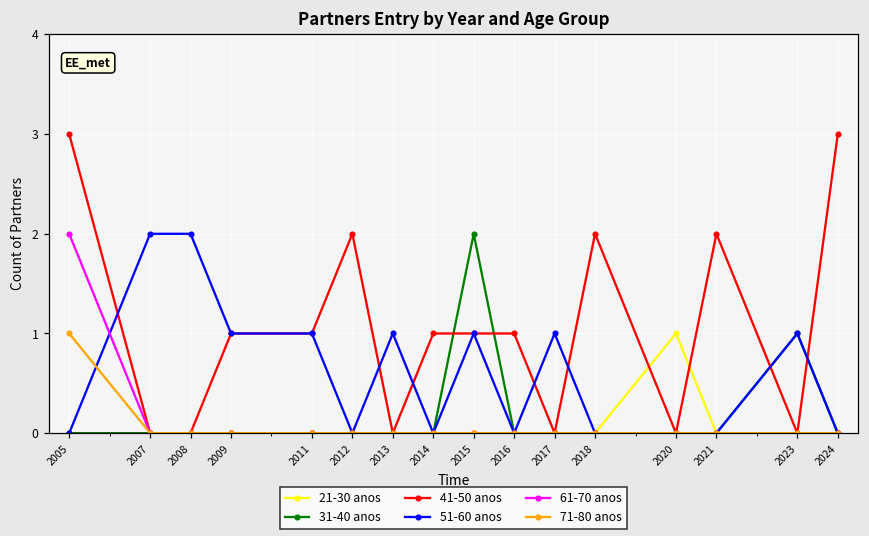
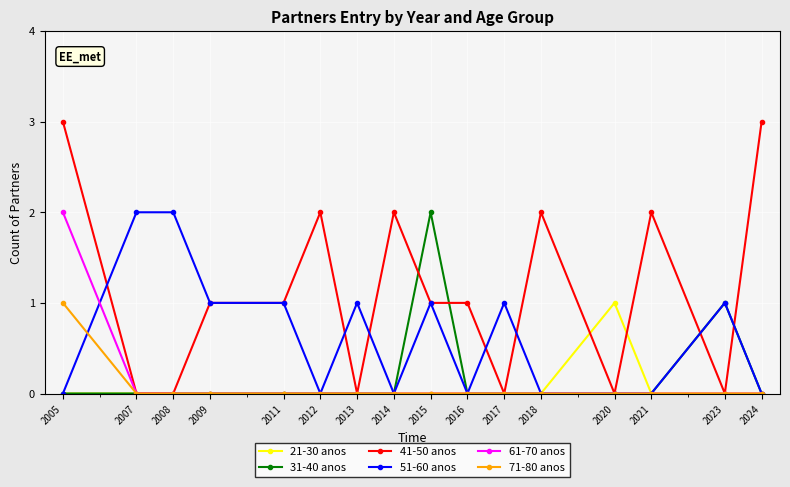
41-50 anos, 2014: 1 -> 2
